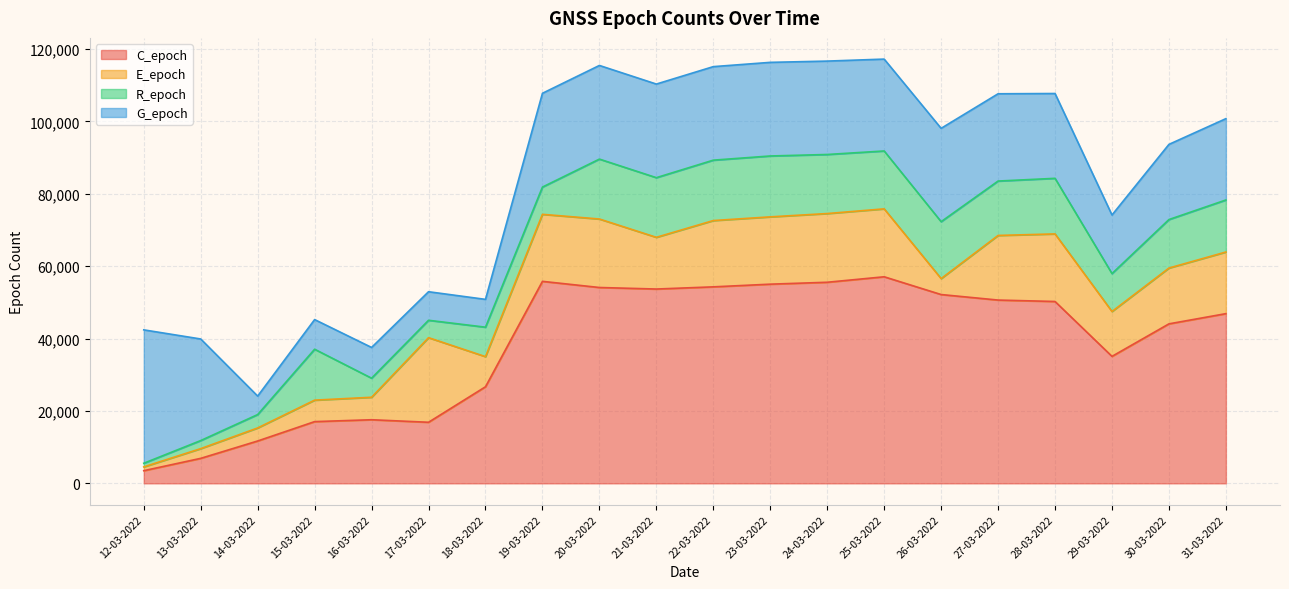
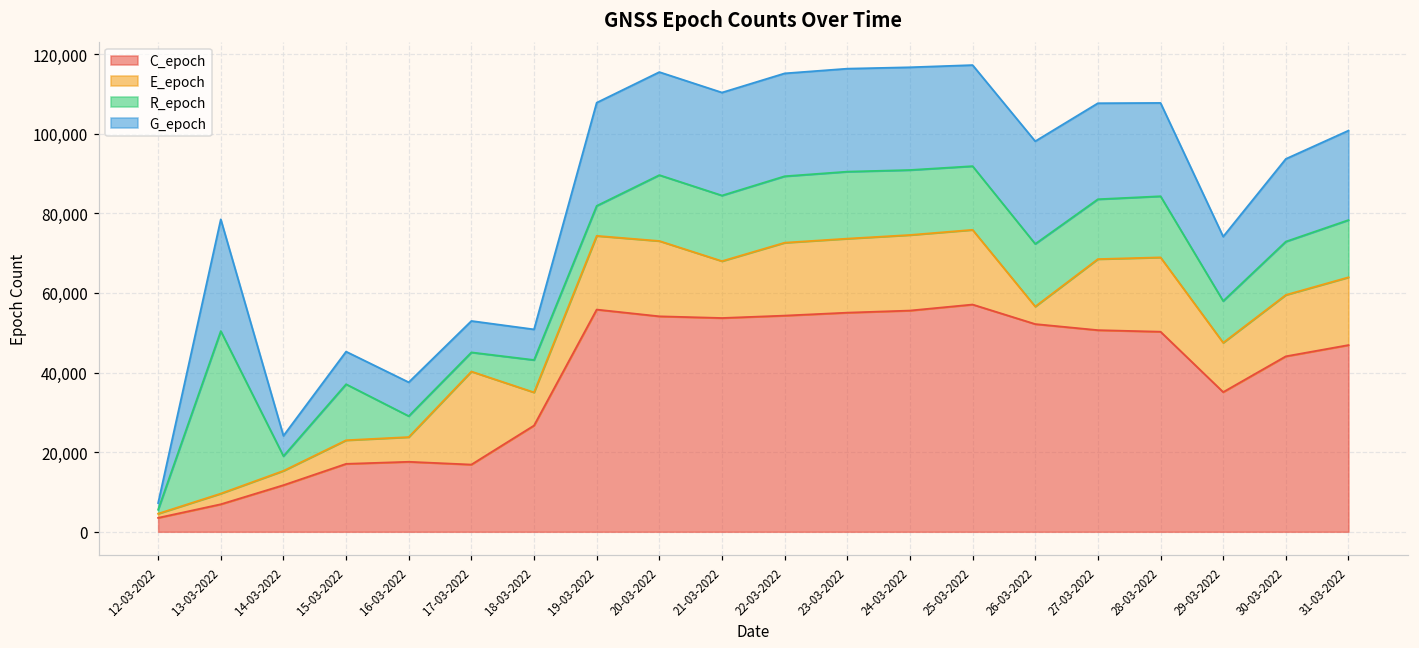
G_epoch, 12-03-2022: 37,000 -> 2,000
R_epoch, 13-03-2022: 2,000 -> 41,000
